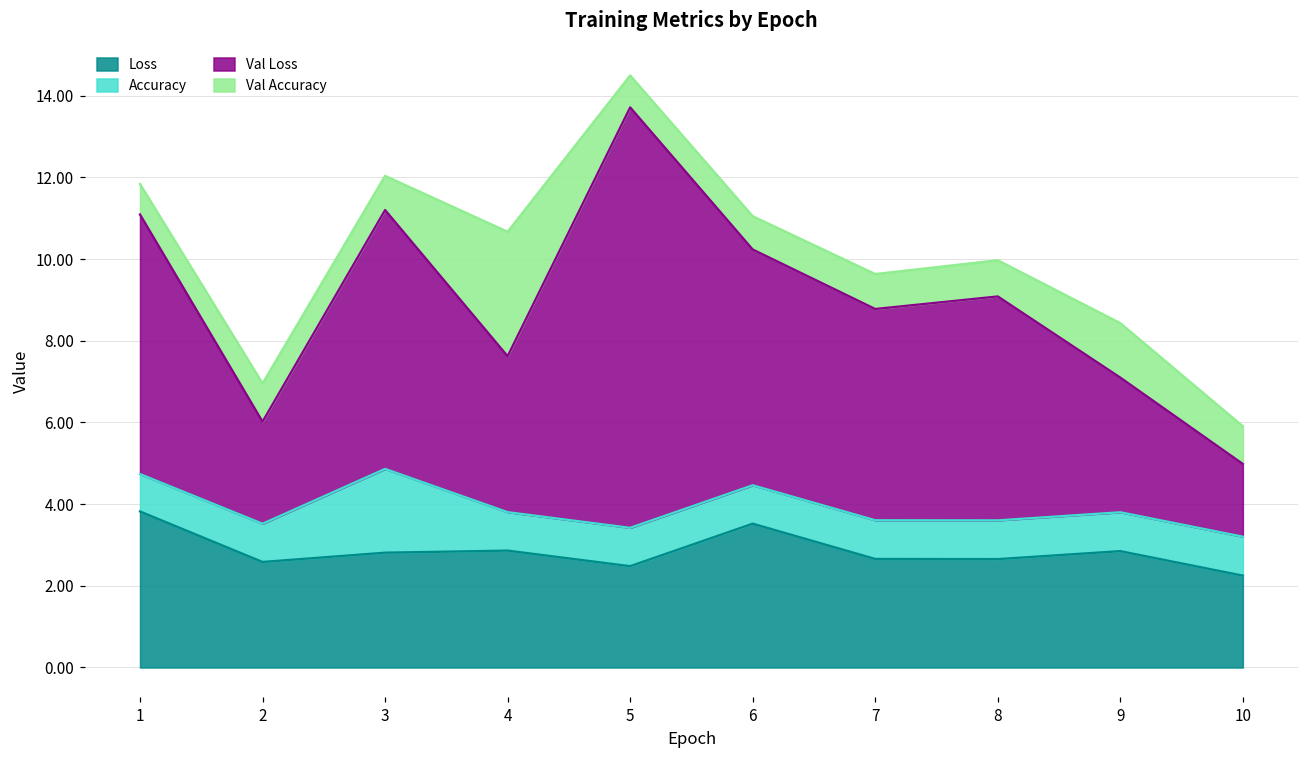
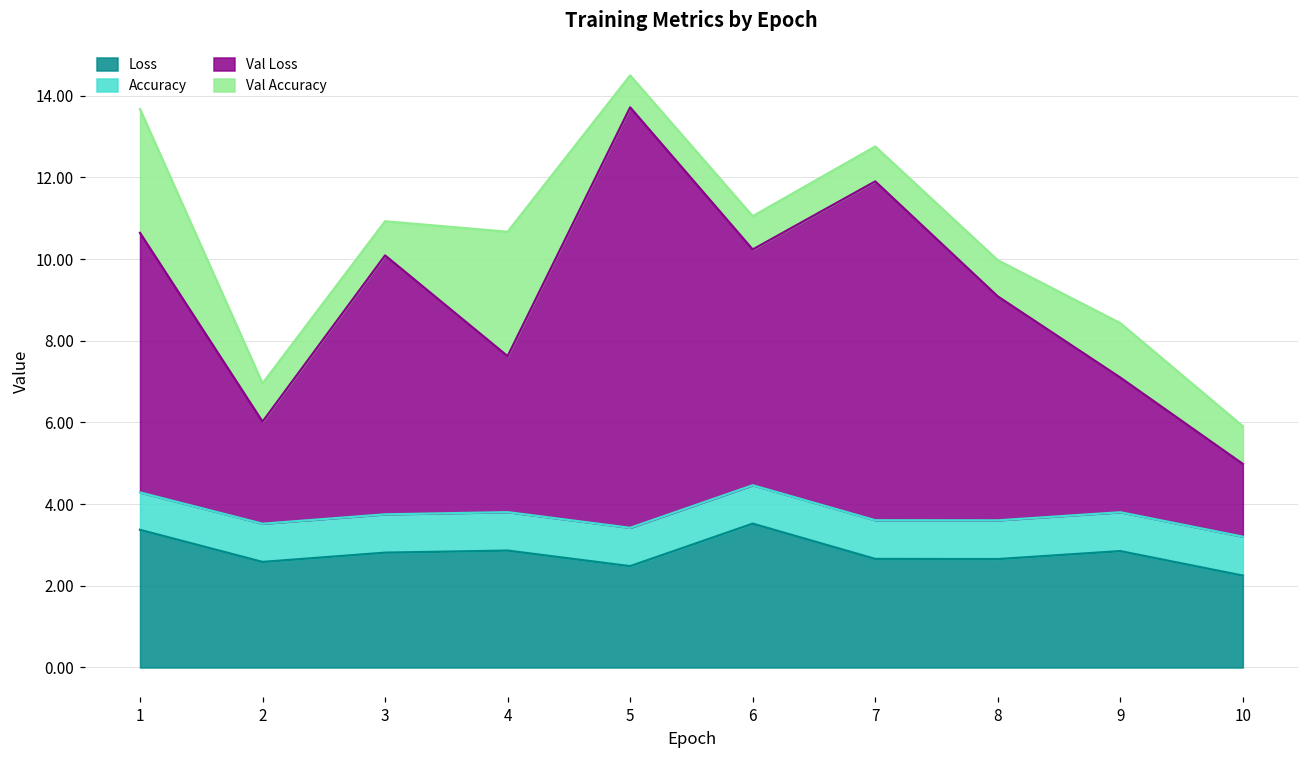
Loss, 1: 3.8 -> 3.4
Val Accuracy, 1: 0.7 -> 3.0
Accuracy, 3: 2.1 -> 0.9
Val Loss, 7: 5.2 -> 8.3
